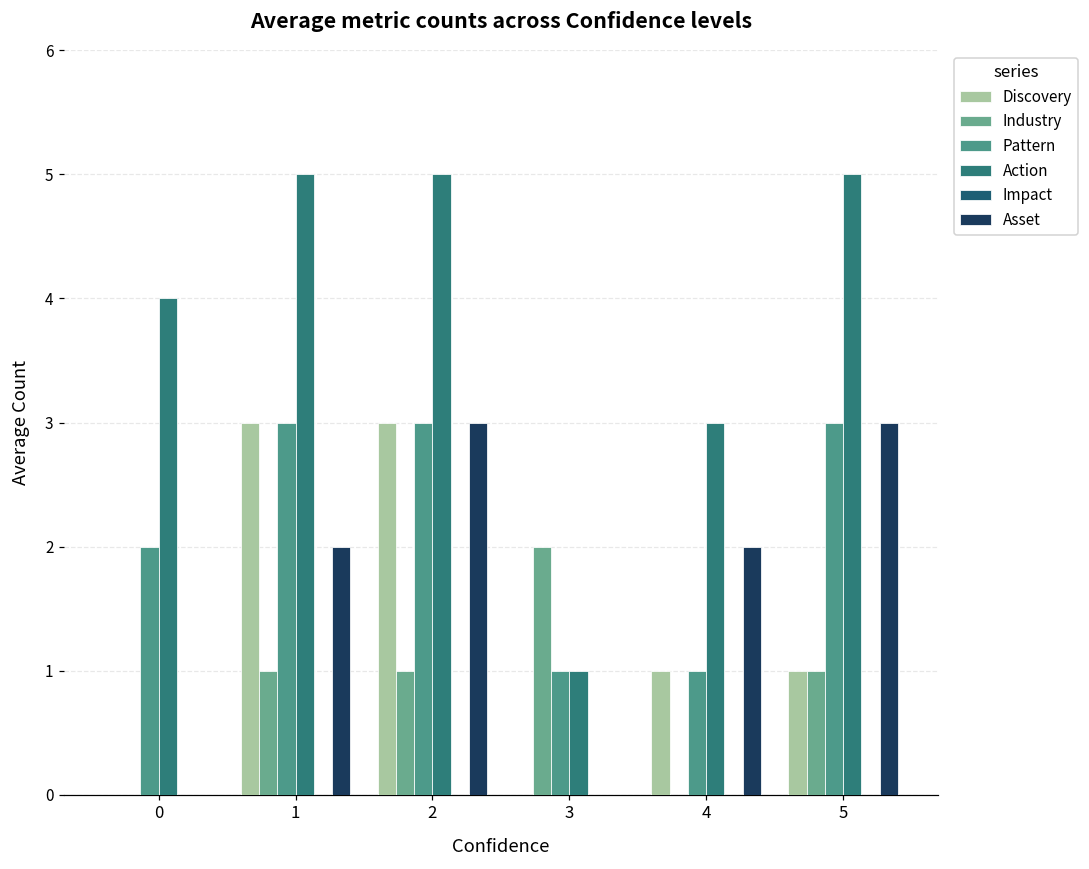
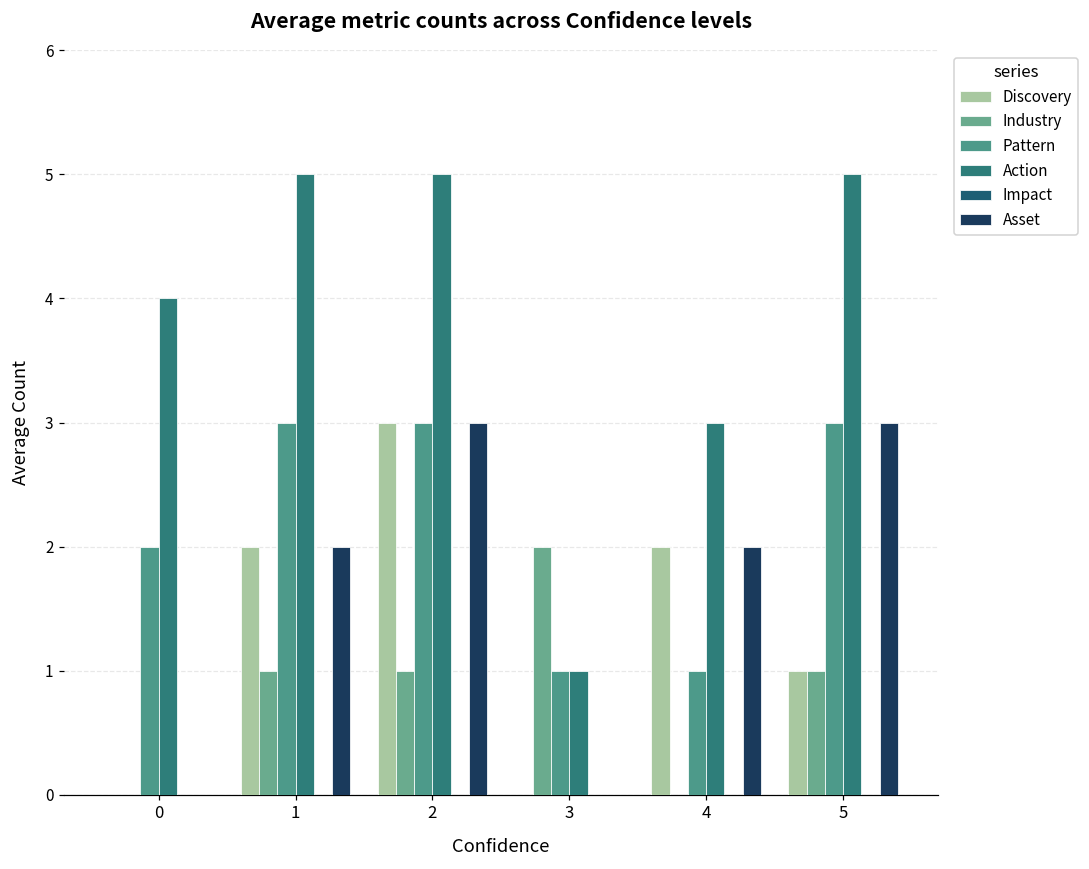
Discovery, 1: 3 -> 2
Discovery, 4: 1 -> 2
